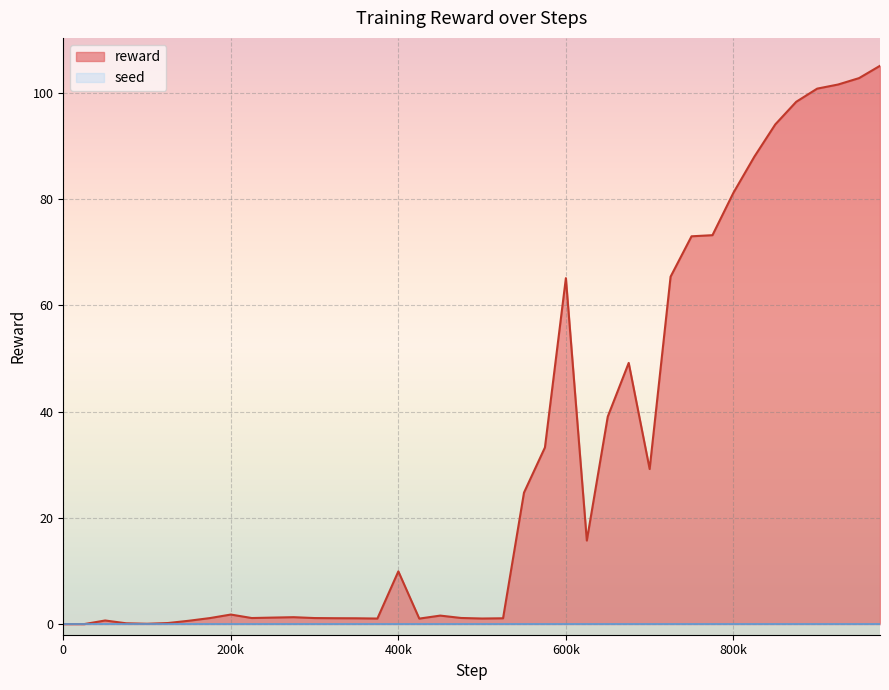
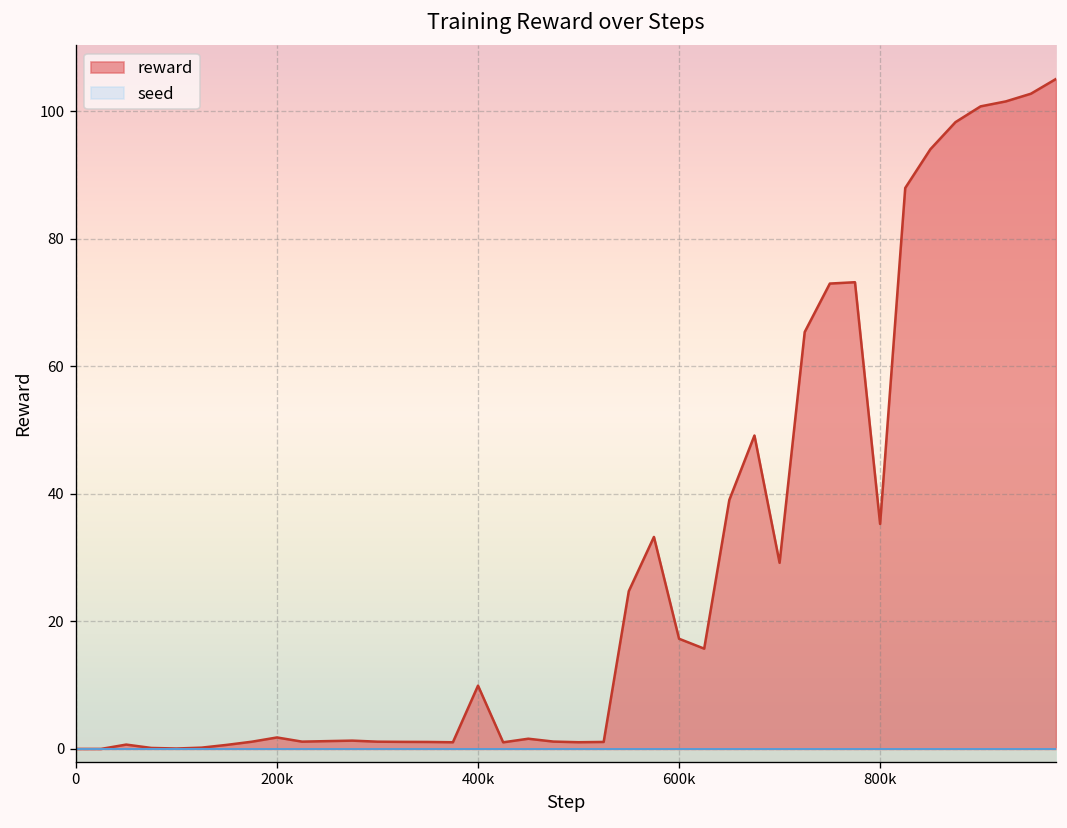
reward, 600k: 65 -> 17
reward, 800k: 81 -> 35
